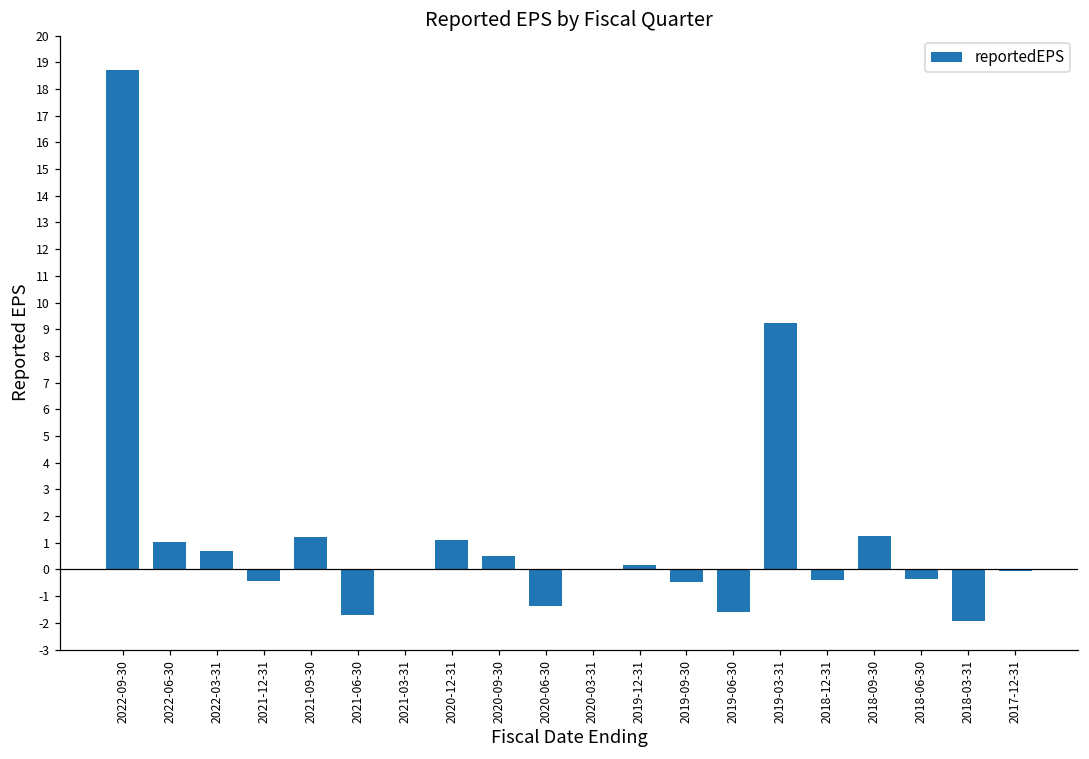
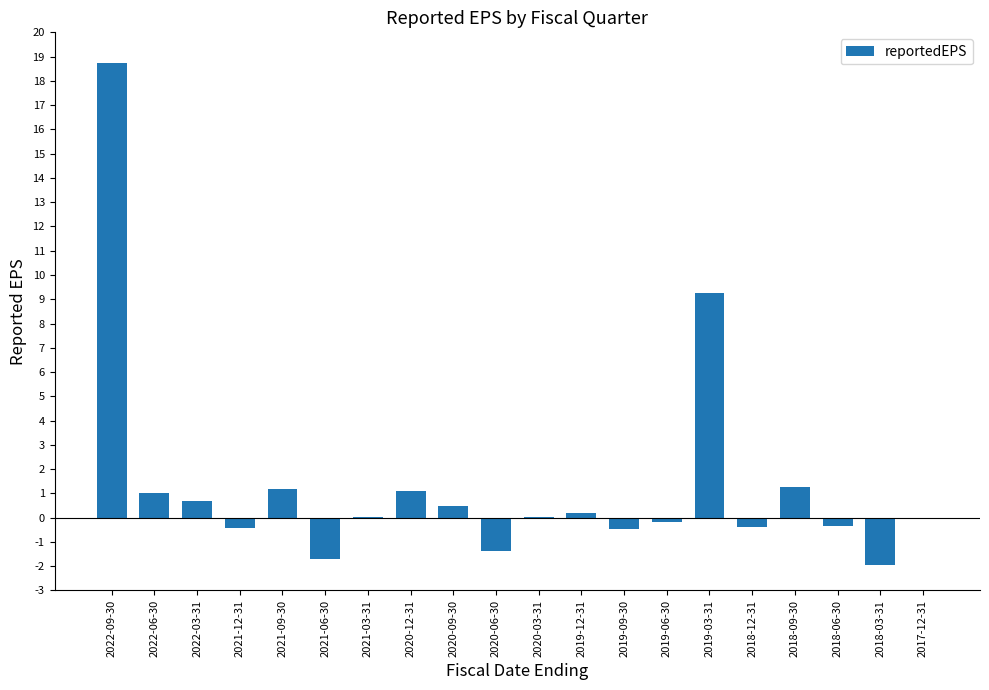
2019-06-30: -1.6 -> -0.2
